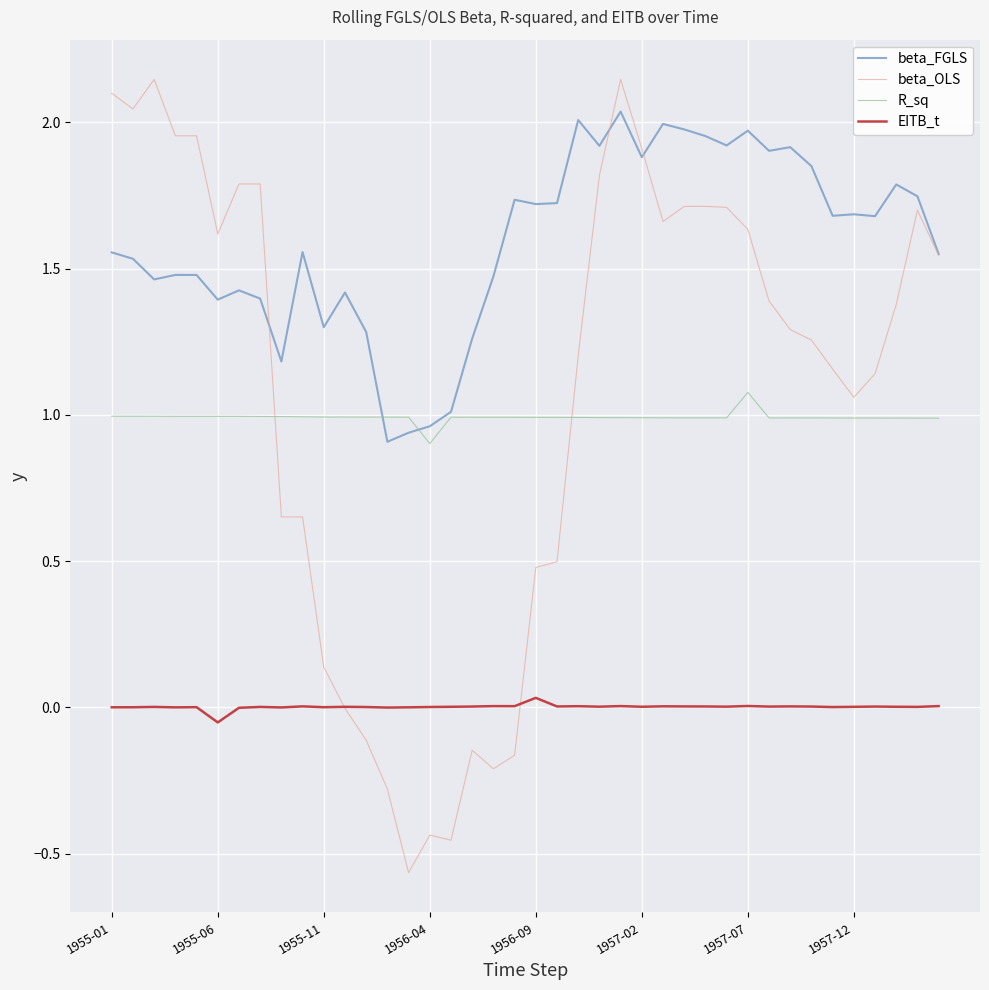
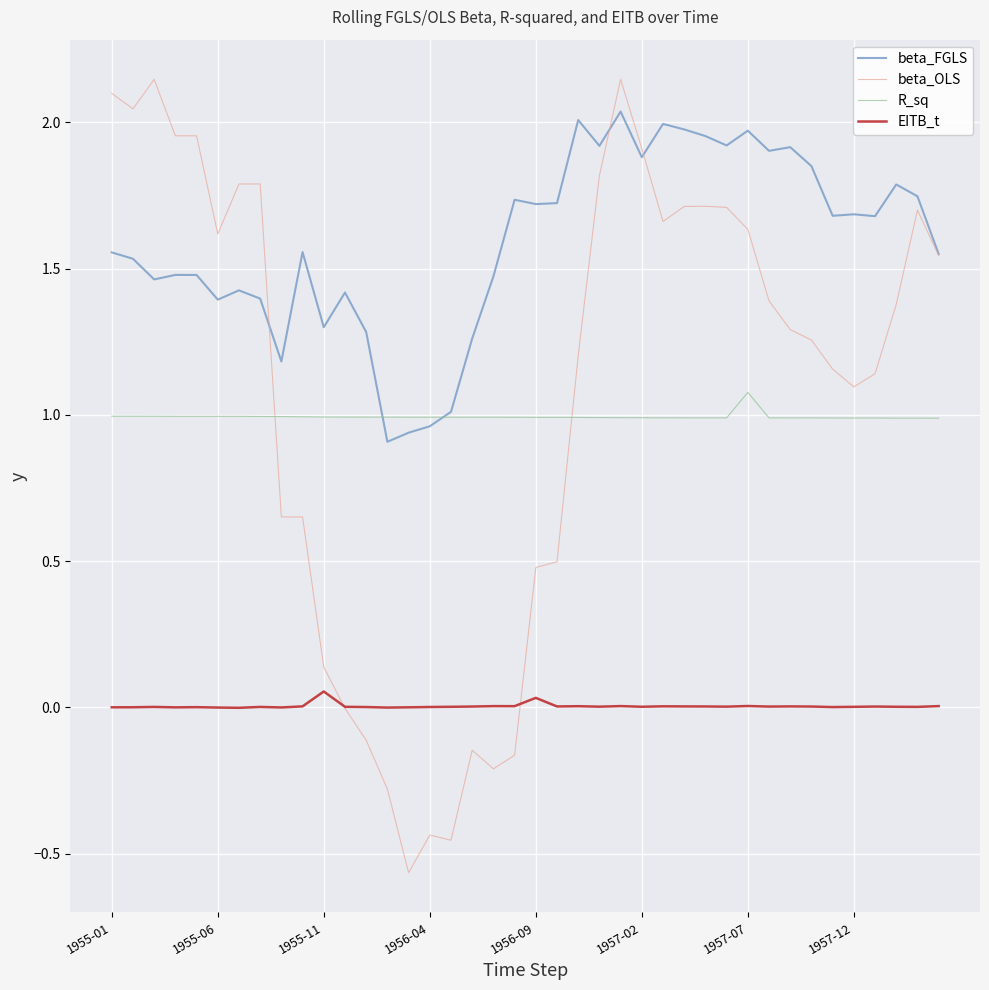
EITB_t, 1955-06: -0.05 -> 0.00
EITB_t, 1955-11: 0.00 -> 0.05
R_sq, 1956-04: 0.90 -> 0.99
beta_OLS, 1957-12: 1.06 -> 1.10
